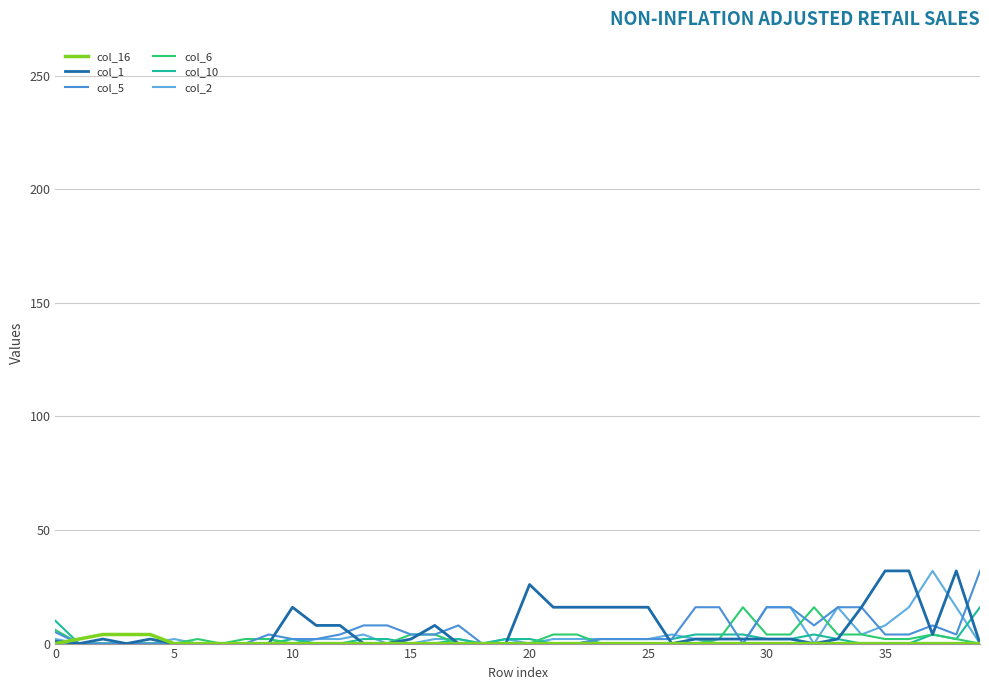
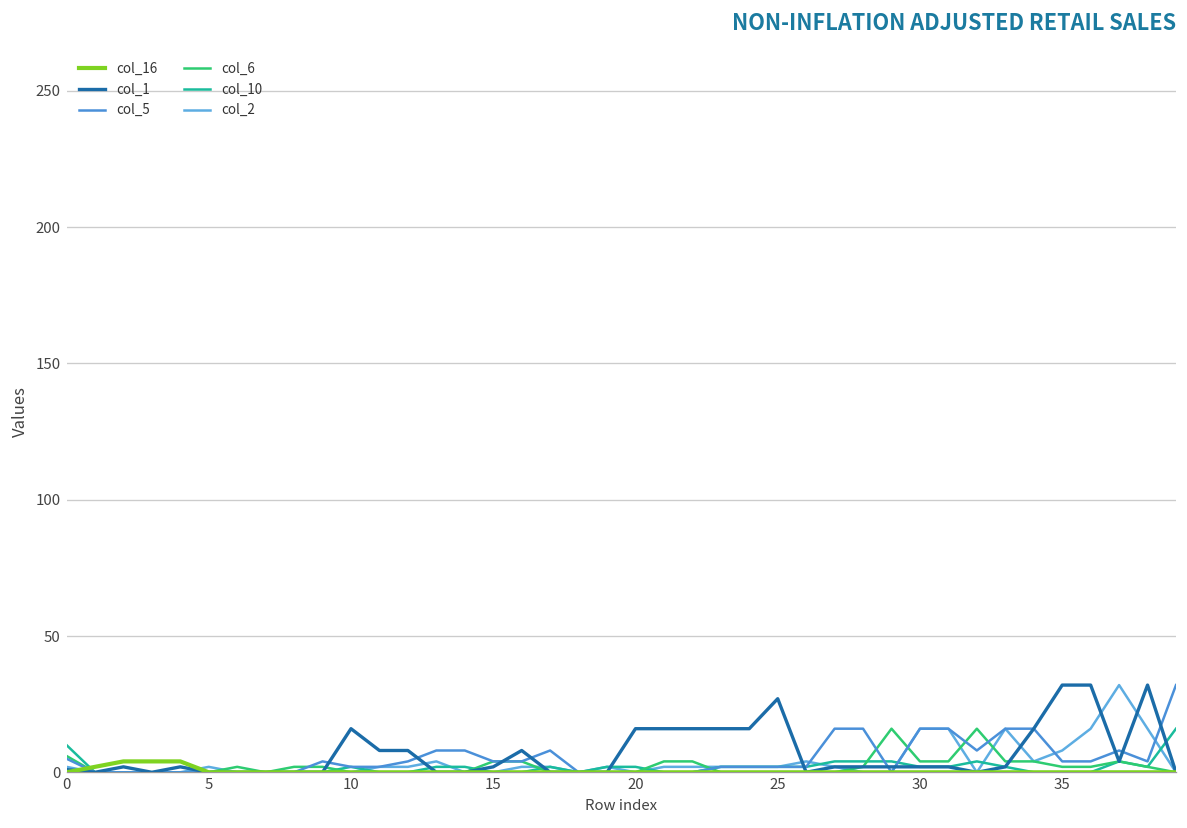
col_1, 20: 26 -> 16
col_1, 25: 16 -> 27
